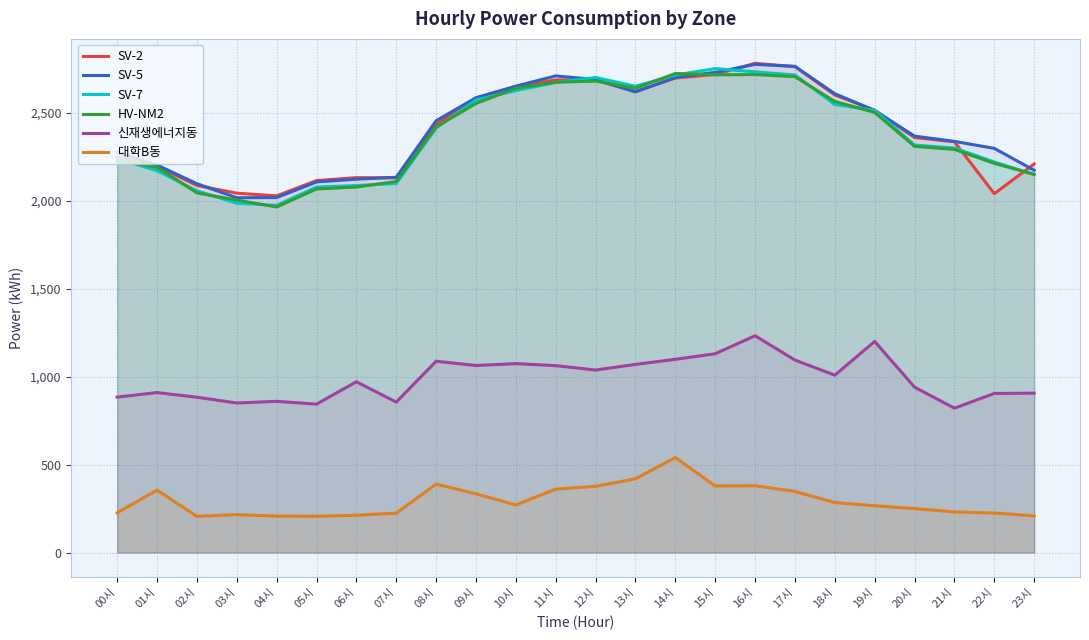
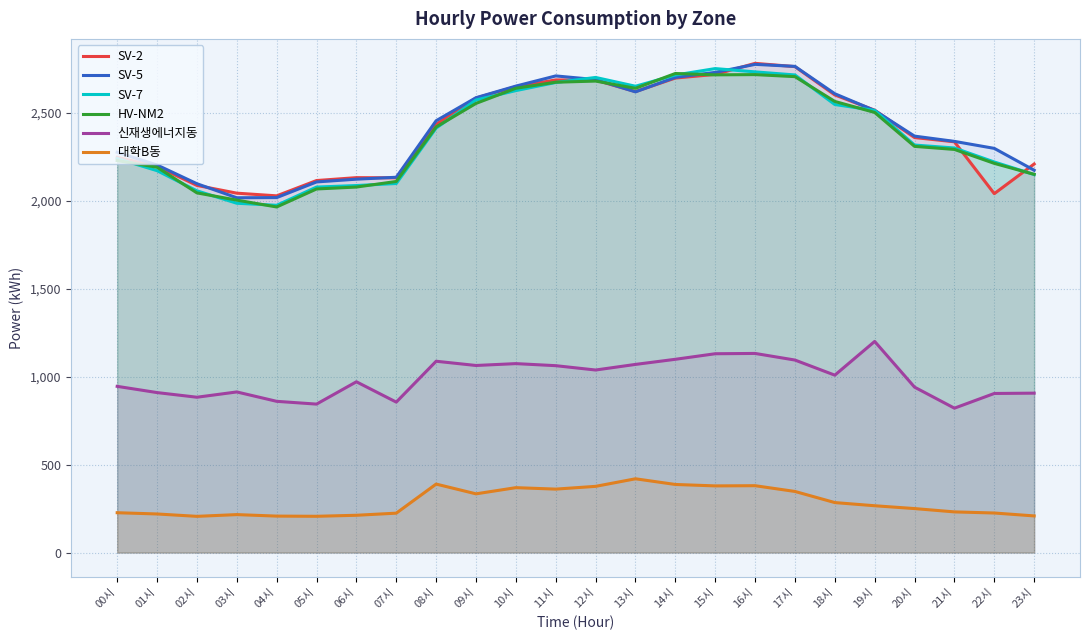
신재생에너지동, 00시: 880 -> 950
대학B동, 01시: 360 -> 220
신재생에너지동, 03시: 850 -> 910
대학B동, 10시: 270 -> 370
대학B동, 14시: 540 -> 390
신재생에너지동, 16시: 1,230 -> 1,130
